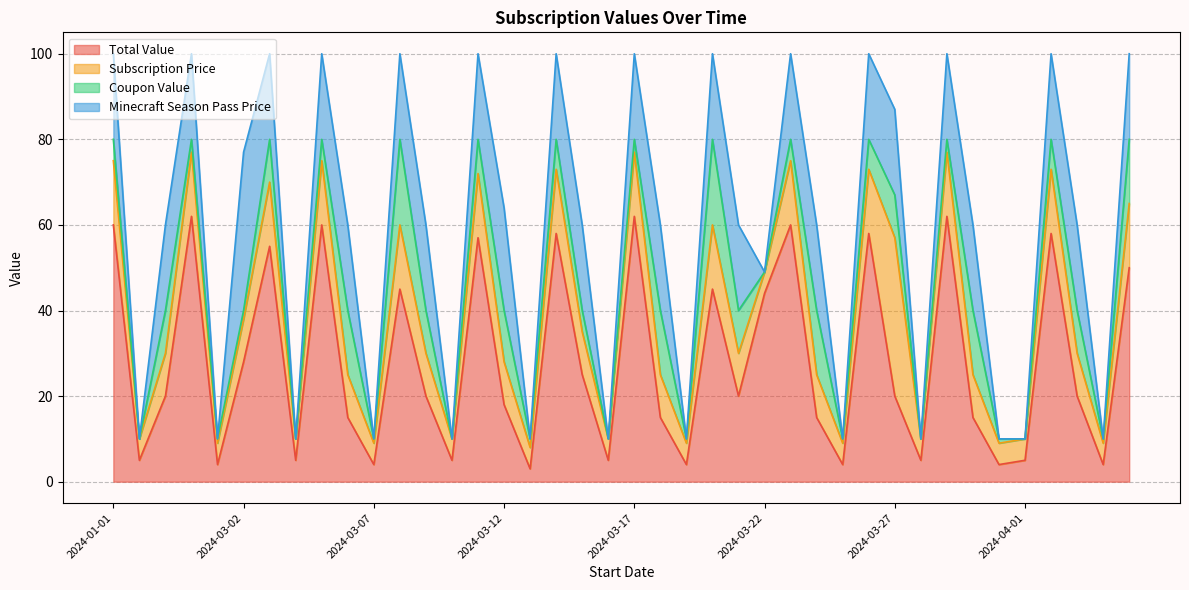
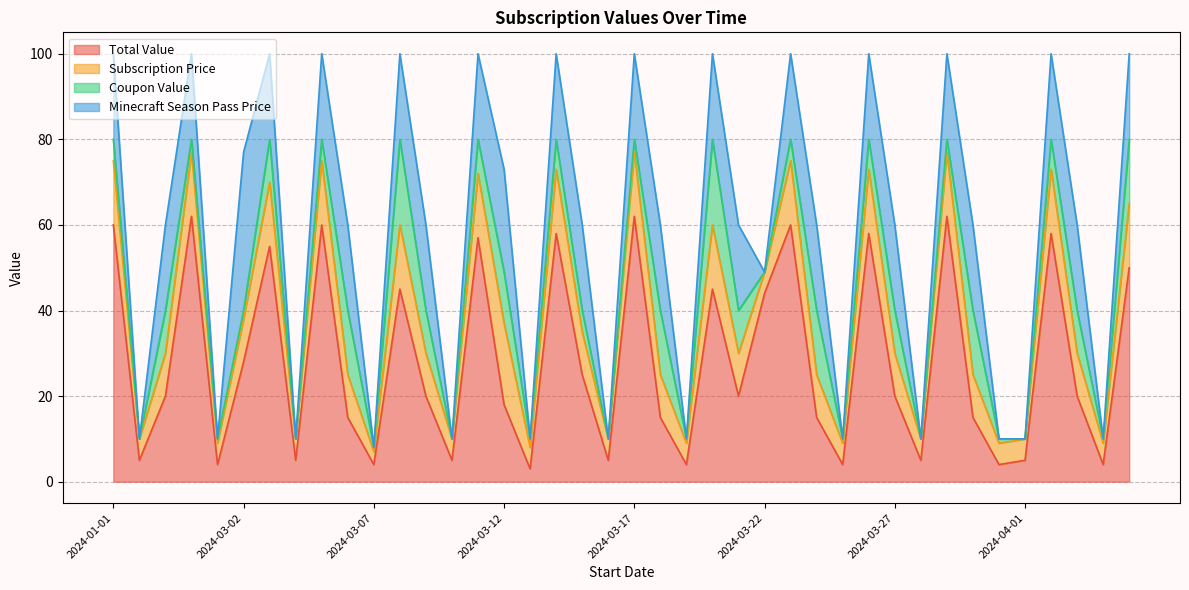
Subscription Price, 2024-03-07: 5 -> 3
Subscription Price, 2024-03-12: 10 -> 19
Subscription Price, 2024-03-27: 37 -> 10
